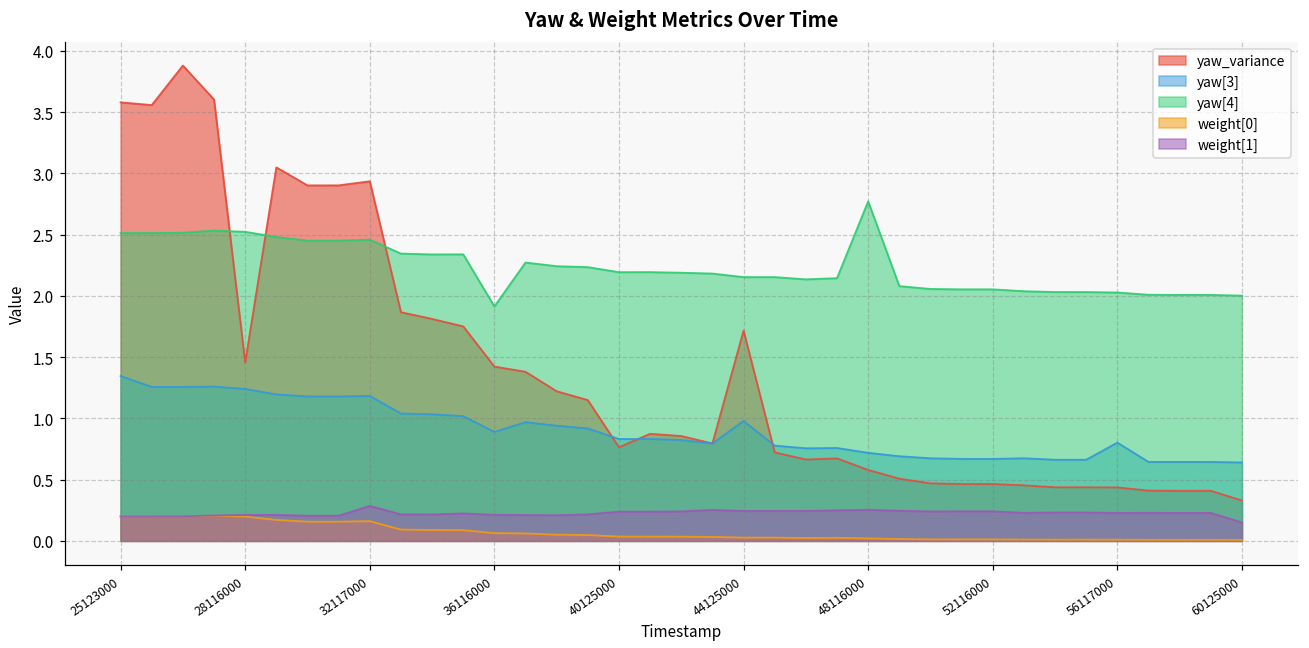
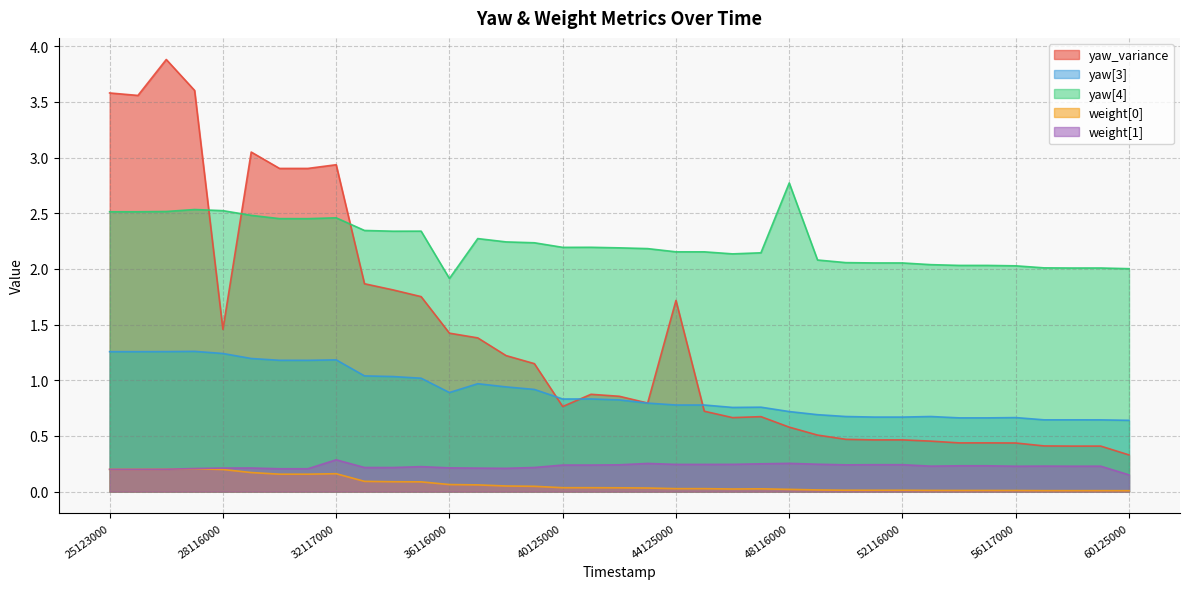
yaw[3], 25123000: 1.35 -> 1.26
yaw[3], 44125000: 0.98 -> 0.78
yaw[3], 56117000: 0.80 -> 0.66
